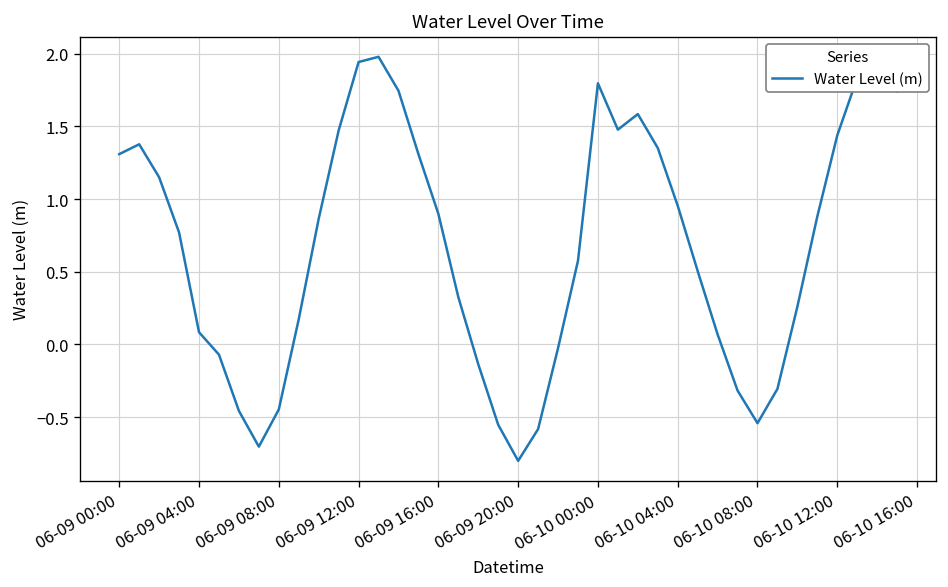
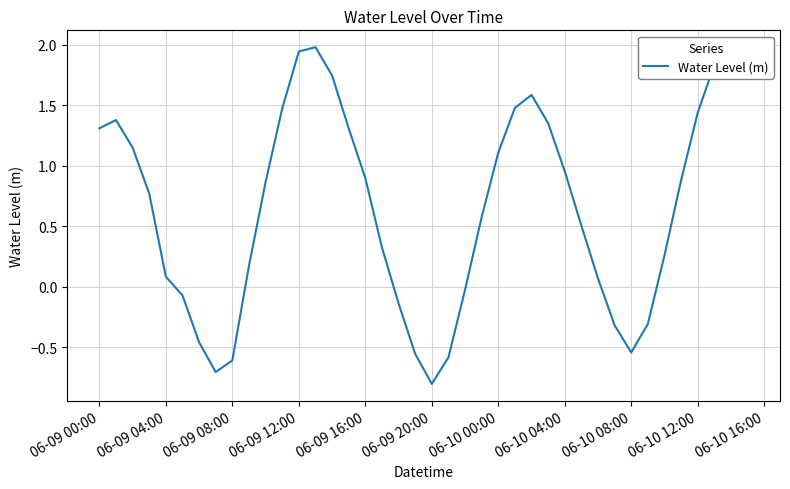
06-09 08:00: -0.45 -> -0.61
06-10 00:00: 1.80 -> 1.11
